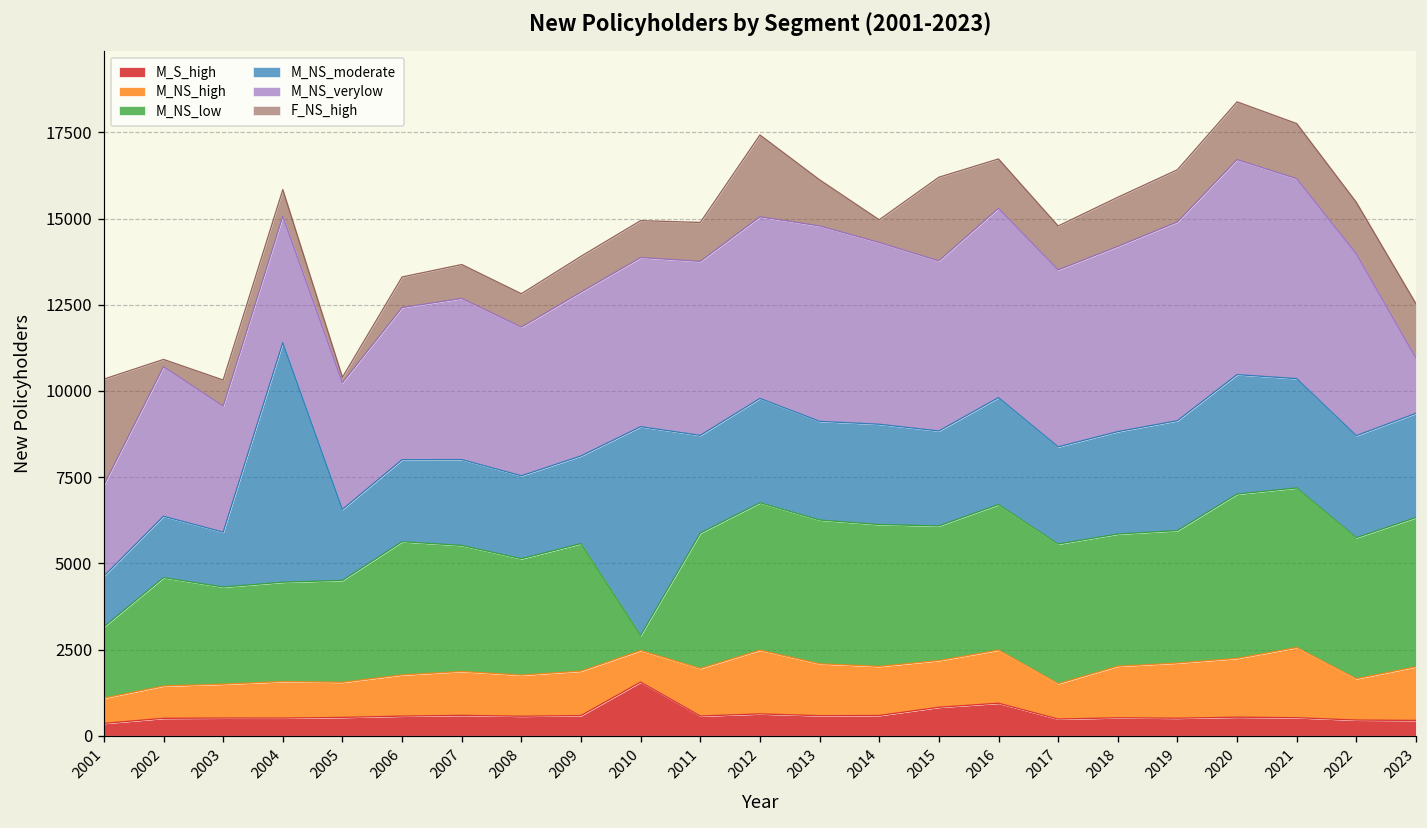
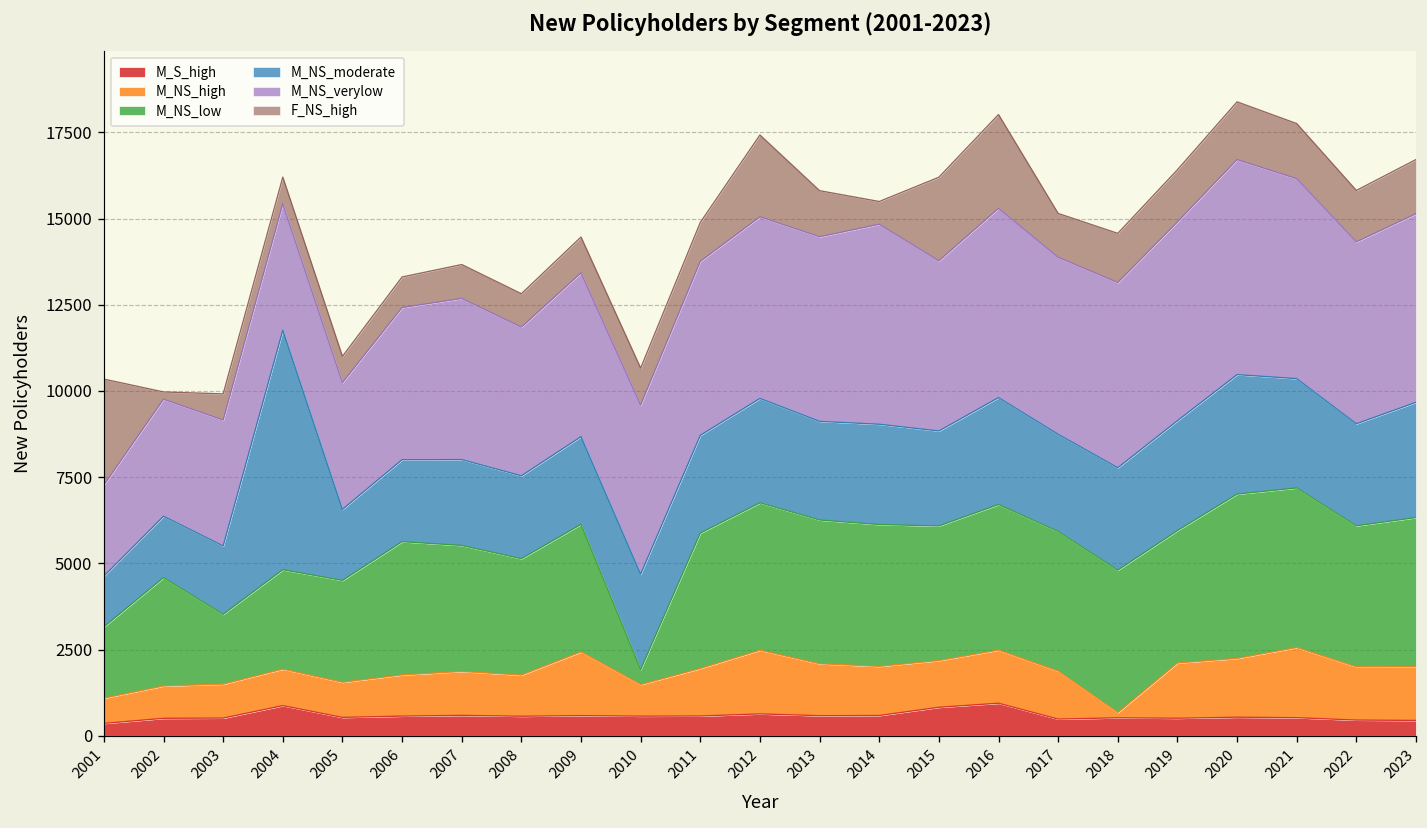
M_NS_verylow, 2002: 4300 -> 3400
M_NS_low, 2003: 2800 -> 2000
M_NS_moderate, 2003: 1600 -> 2000
M_S_high, 2004: 500 -> 900
F_NS_high, 2005: 200 -> 800
M_NS_high, 2009: 1300 -> 1800
M_S_high, 2010: 1600 -> 600
M_NS_moderate, 2010: 6100 -> 2800
M_NS_verylow, 2013: 5700 -> 5400
M_NS_verylow, 2014: 5300 -> 5800
F_NS_high, 2016: 1400 -> 2700
M_NS_high, 2017: 1000 -> 1400
M_NS_high, 2018: 1500 -> 200
M_NS_low, 2018: 3800 -> 4100
M_NS_high, 2022: 1200 -> 1500
M_NS_moderate, 2023: 3000 -> 3300
M_NS_verylow, 2023: 1600 -> 5500
